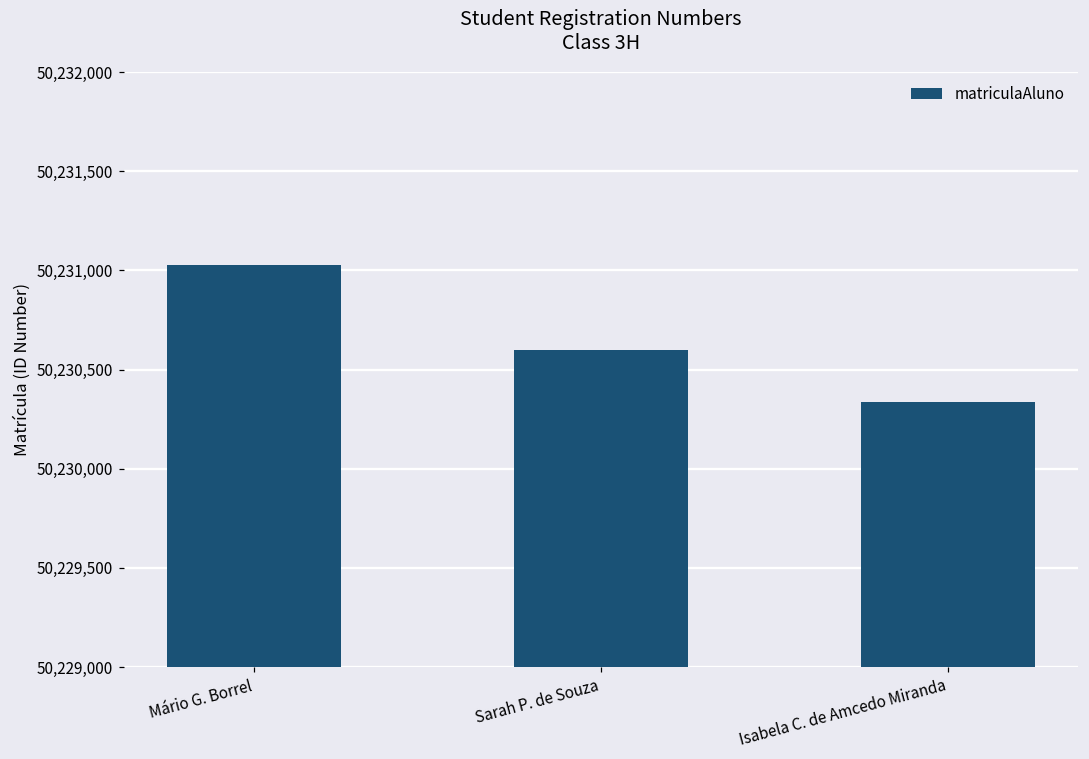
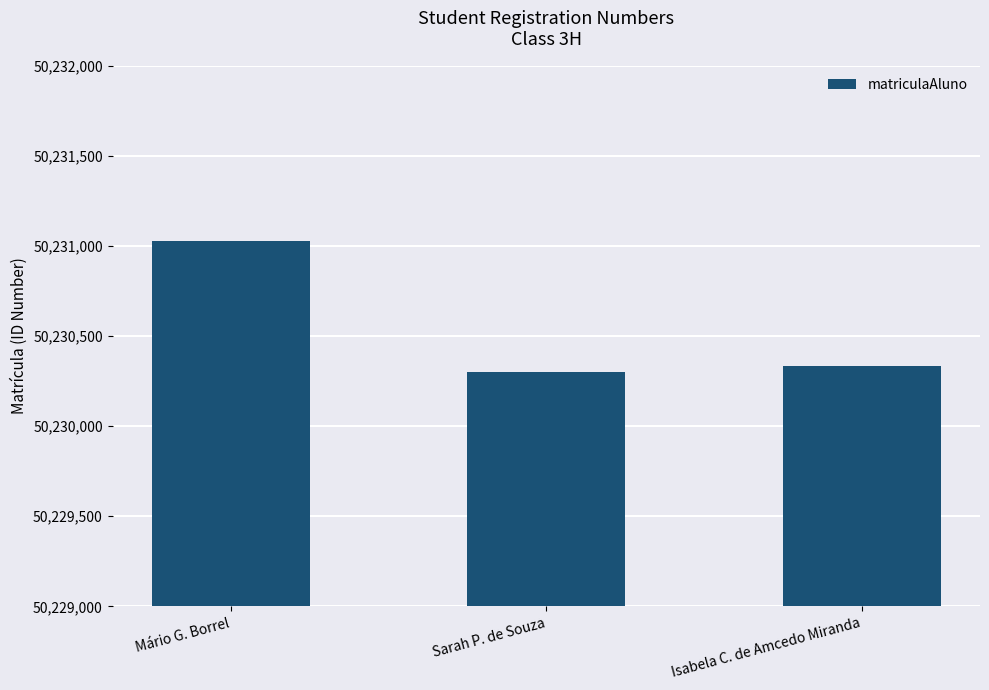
Sarah P. de Souza: 50,230,600 -> 50,230,300
